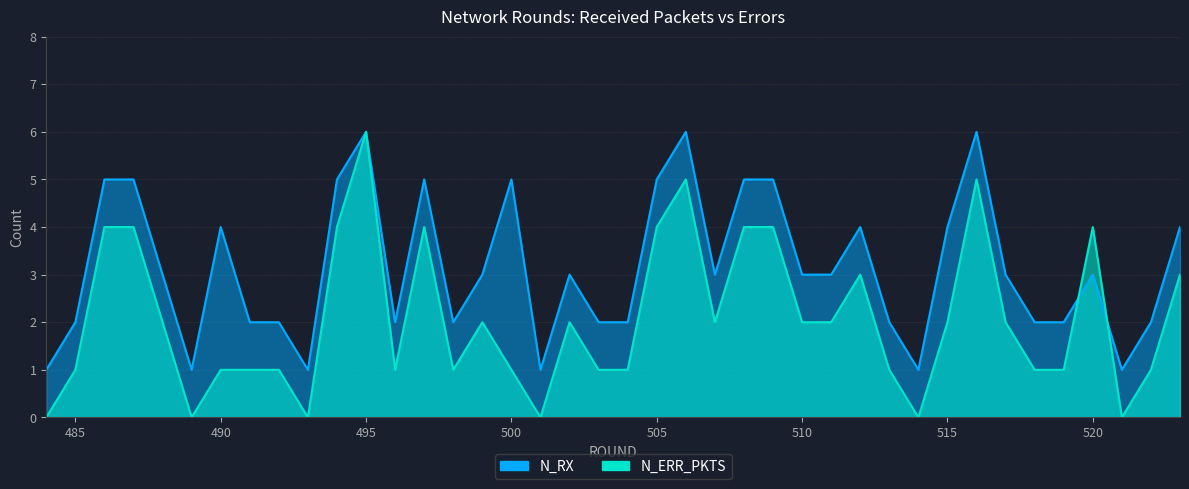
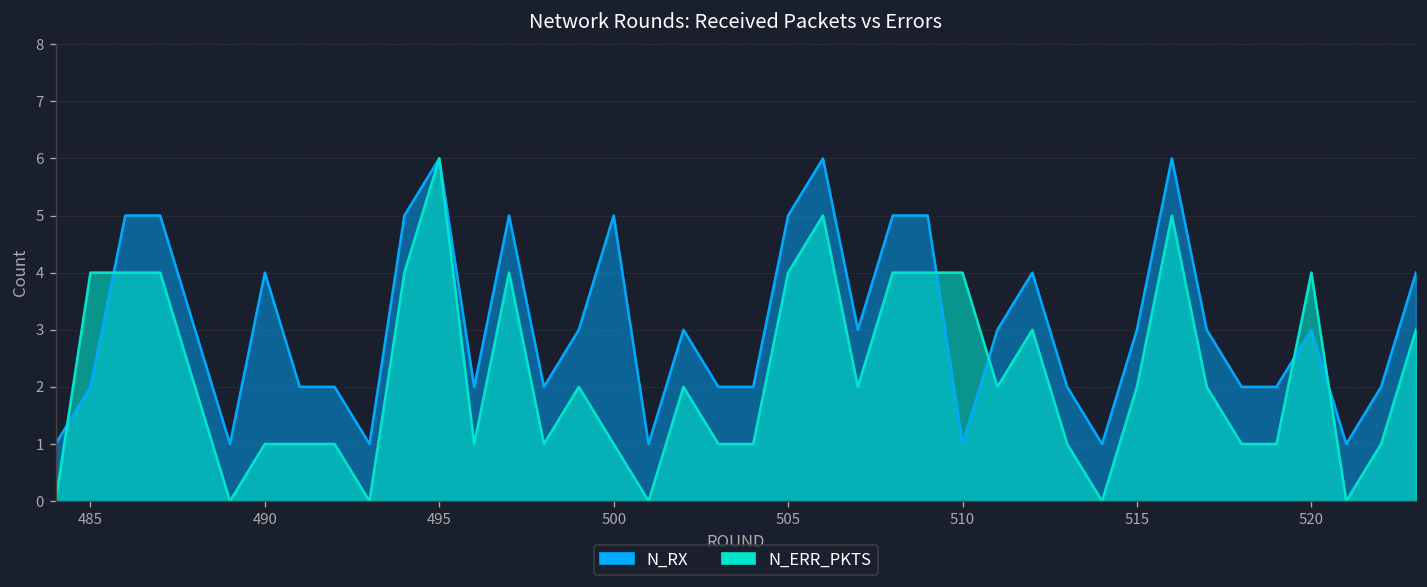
N_ERR_PKTS, 485: 1 -> 4
N_RX, 510: 3 -> 1
N_ERR_PKTS, 510: 2 -> 4
N_RX, 515: 4 -> 3
